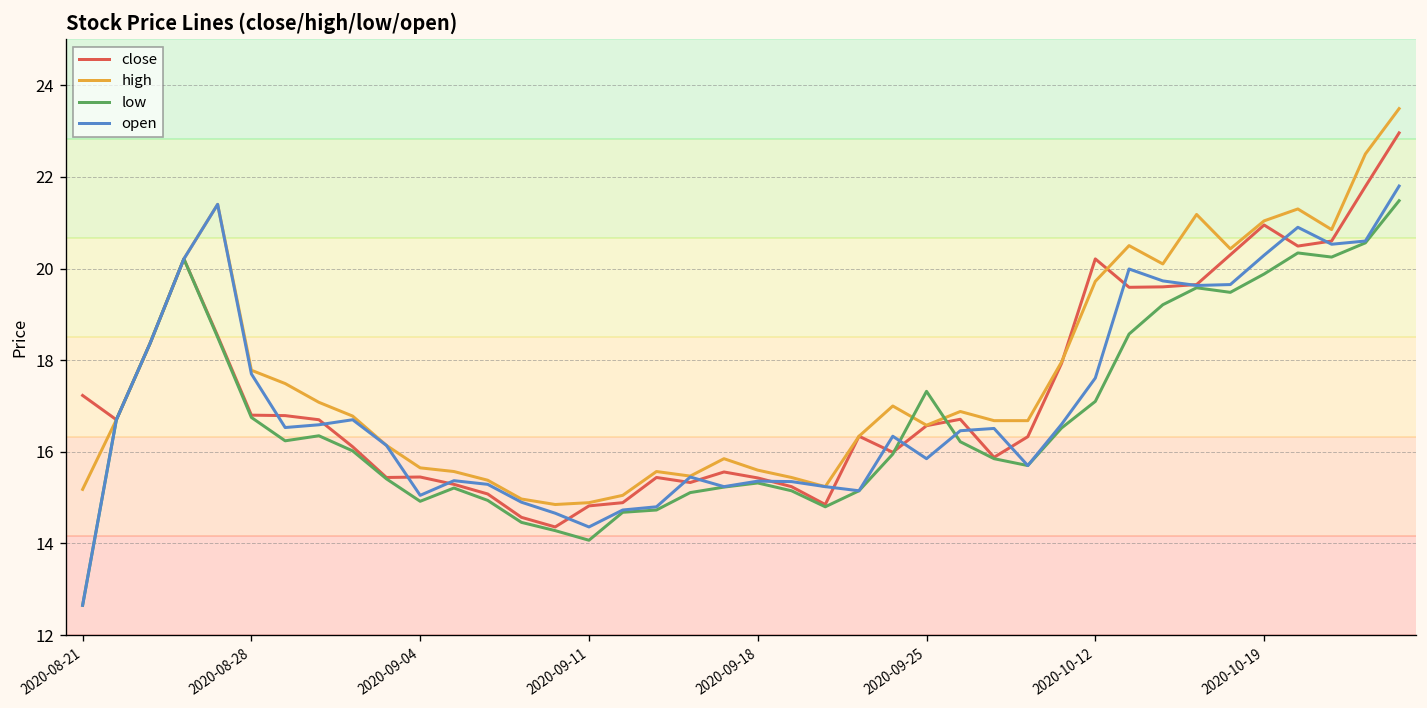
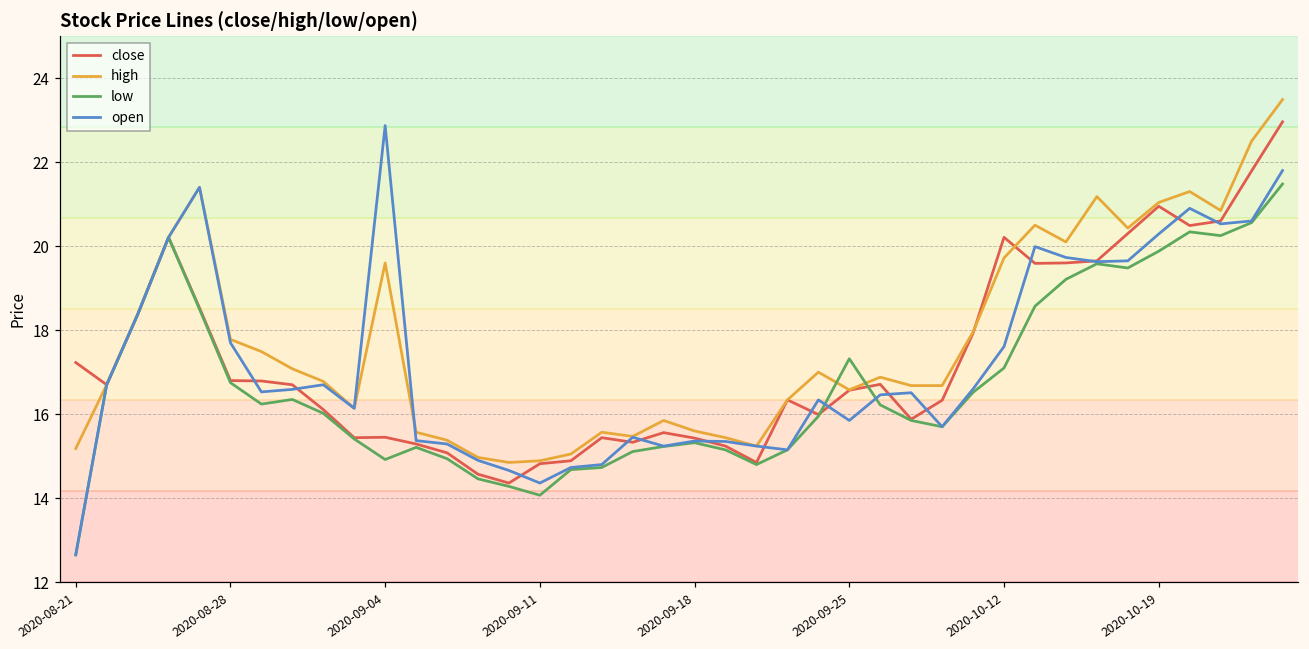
high, 2020-09-04: 15.7 -> 19.6
open, 2020-09-04: 15.1 -> 22.9
